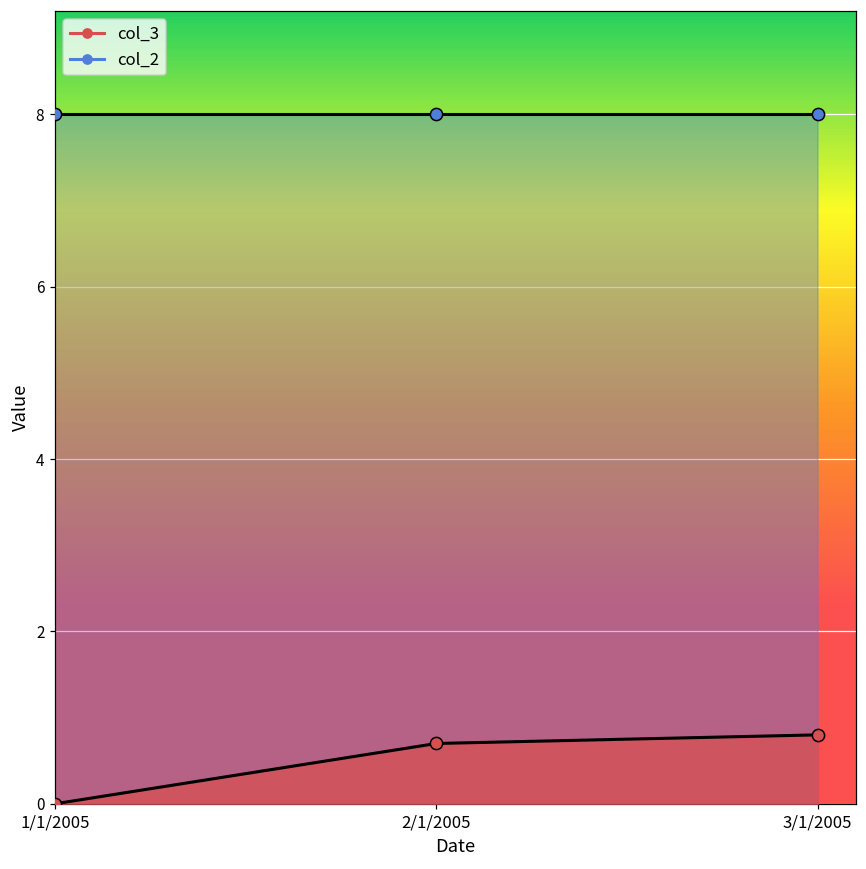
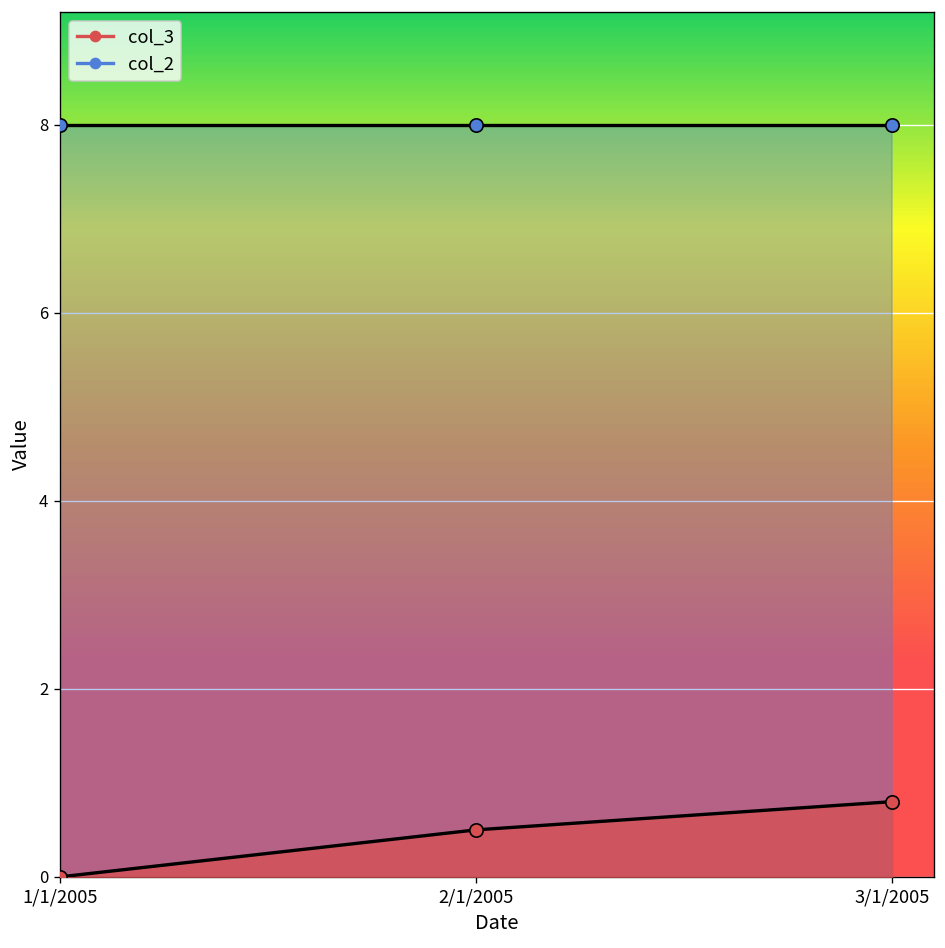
col_3, 2/1/2005: 0.7 -> 0.5
